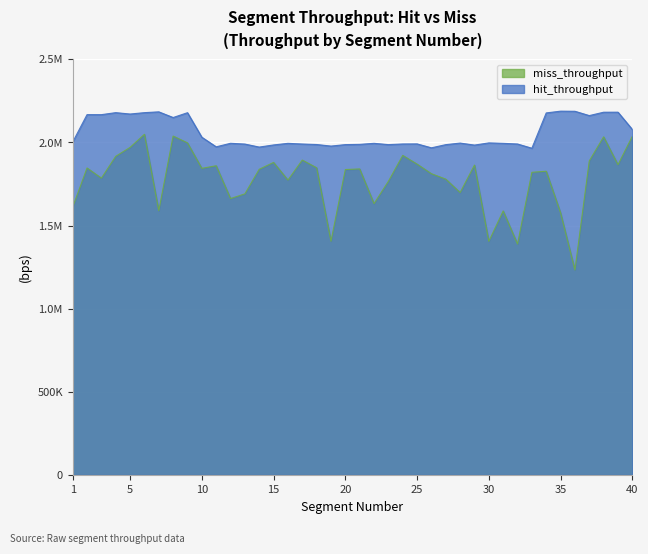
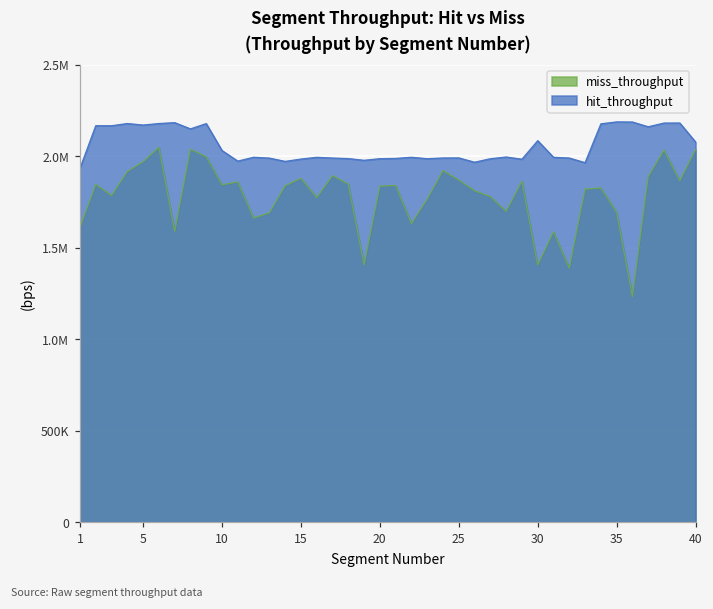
hit_throughput, 1: 2000000 -> 1930000
hit_throughput, 30: 2000000 -> 2090000
miss_throughput, 35: 1580000 -> 1690000
